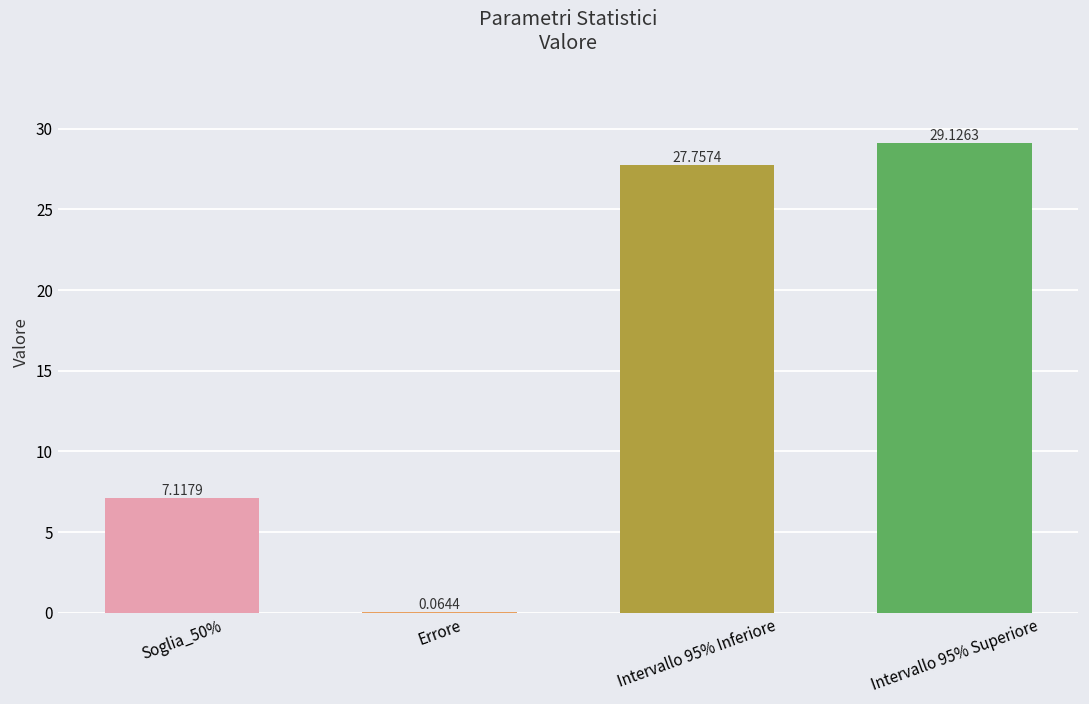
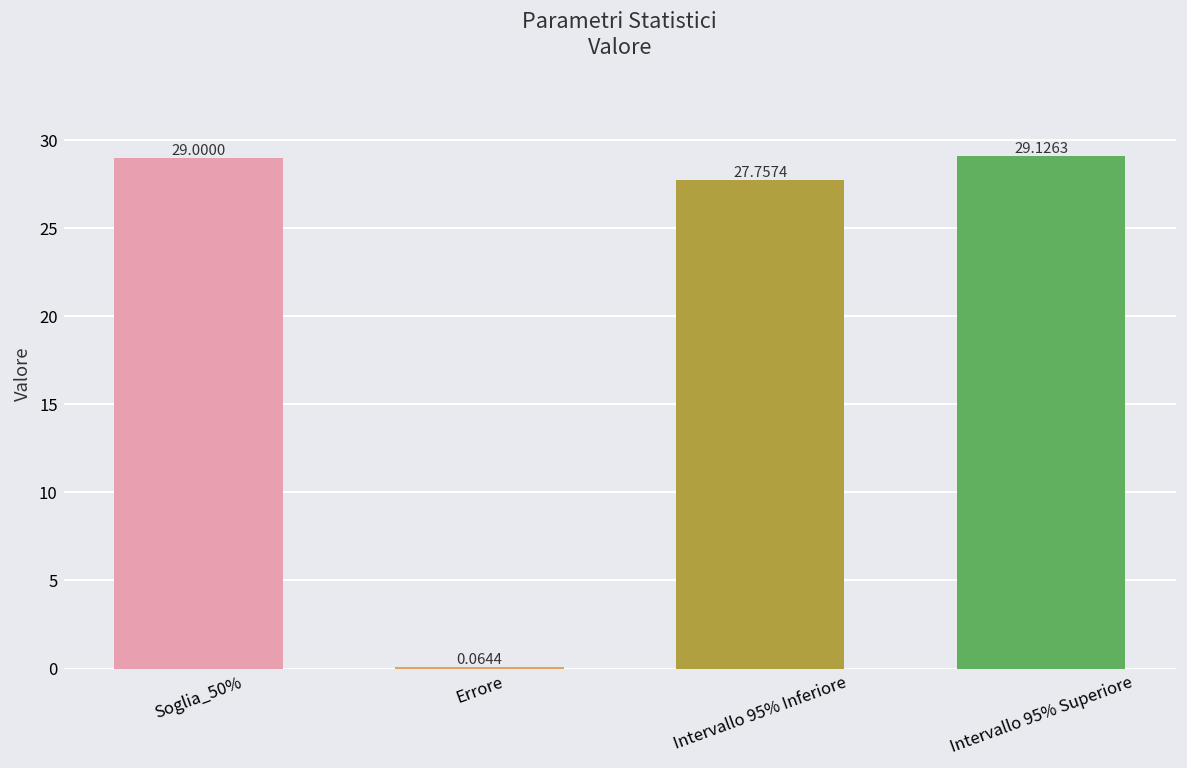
Soglia_50%: 7.1179 -> 29.0000
